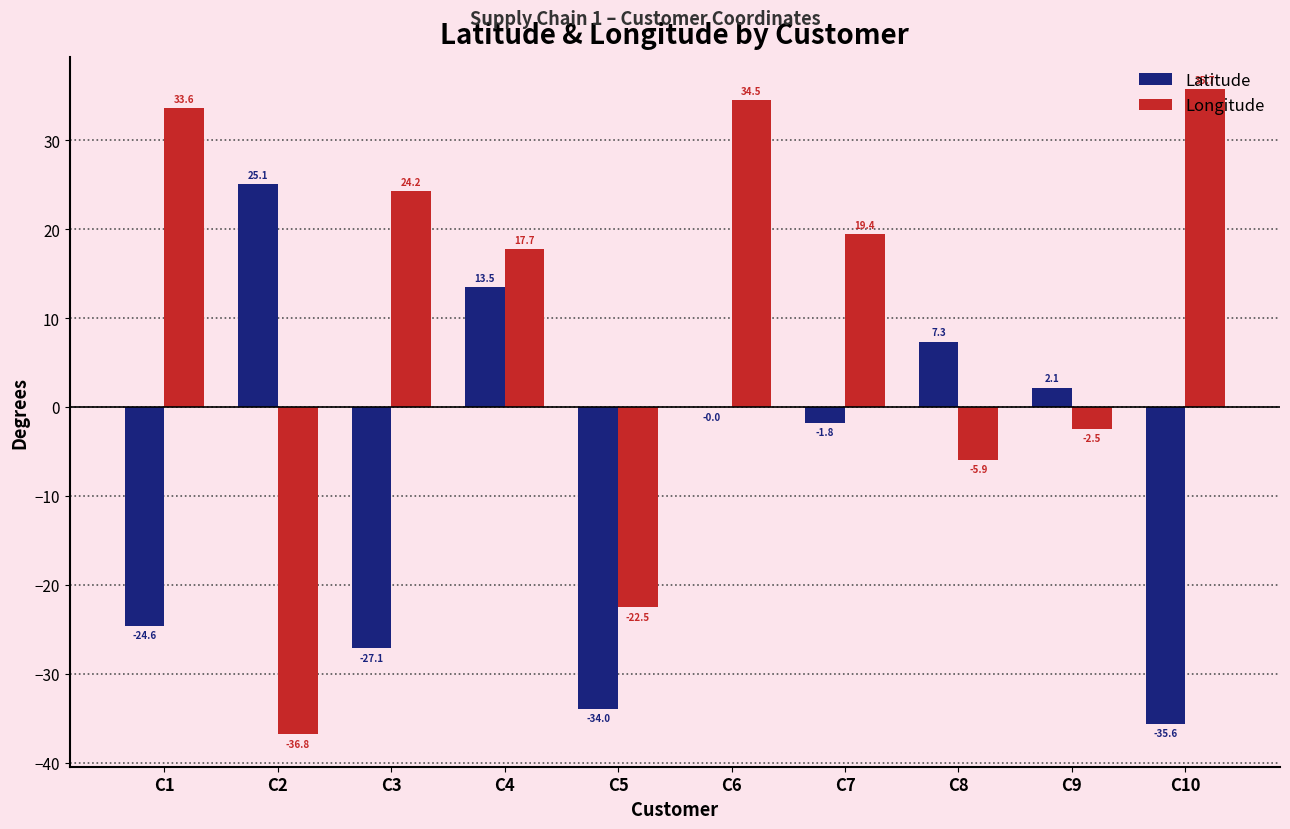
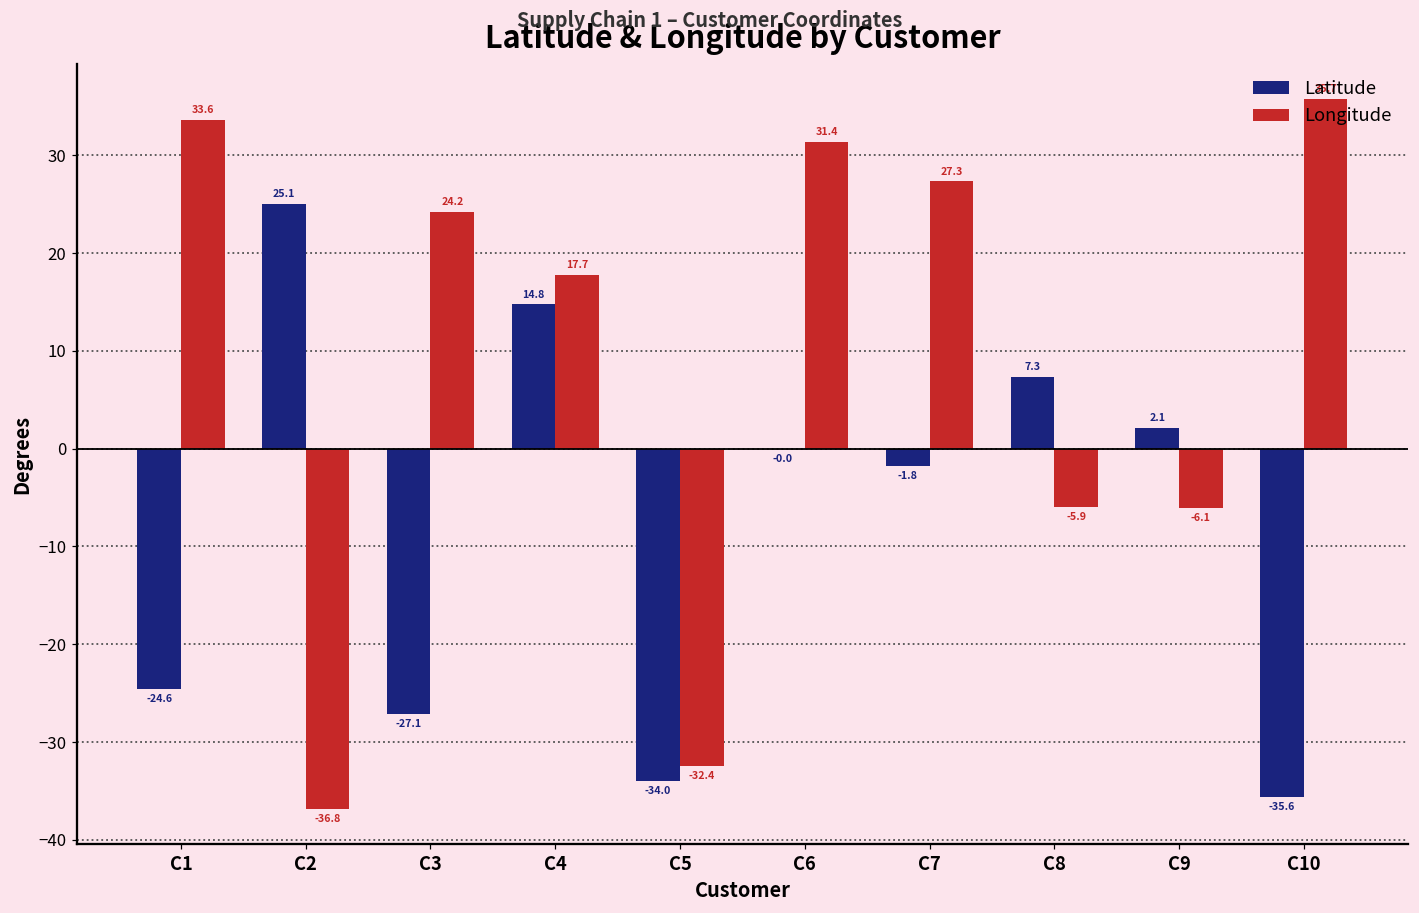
Latitude, C4: 13.5 -> 14.8
Longitude, C5: -22.5 -> -32.4
Longitude, C6: 34.5 -> 31.4
Longitude, C7: 19.4 -> 27.3
Longitude, C9: -2.5 -> -6.1
